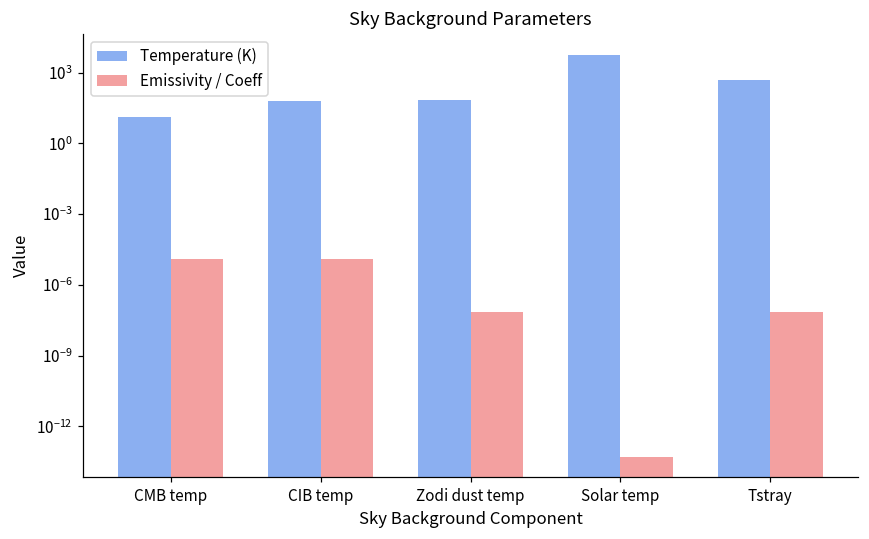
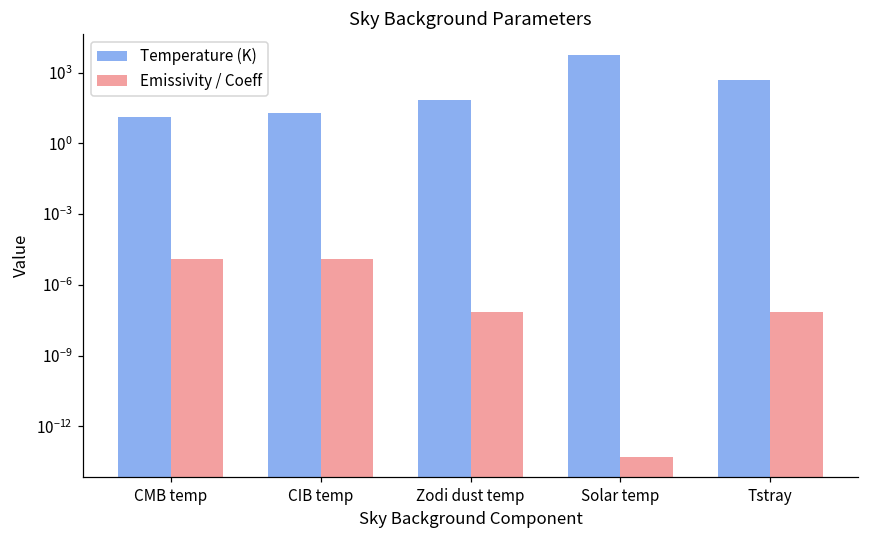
Temperature (K), CIB temp: 60 -> 20
